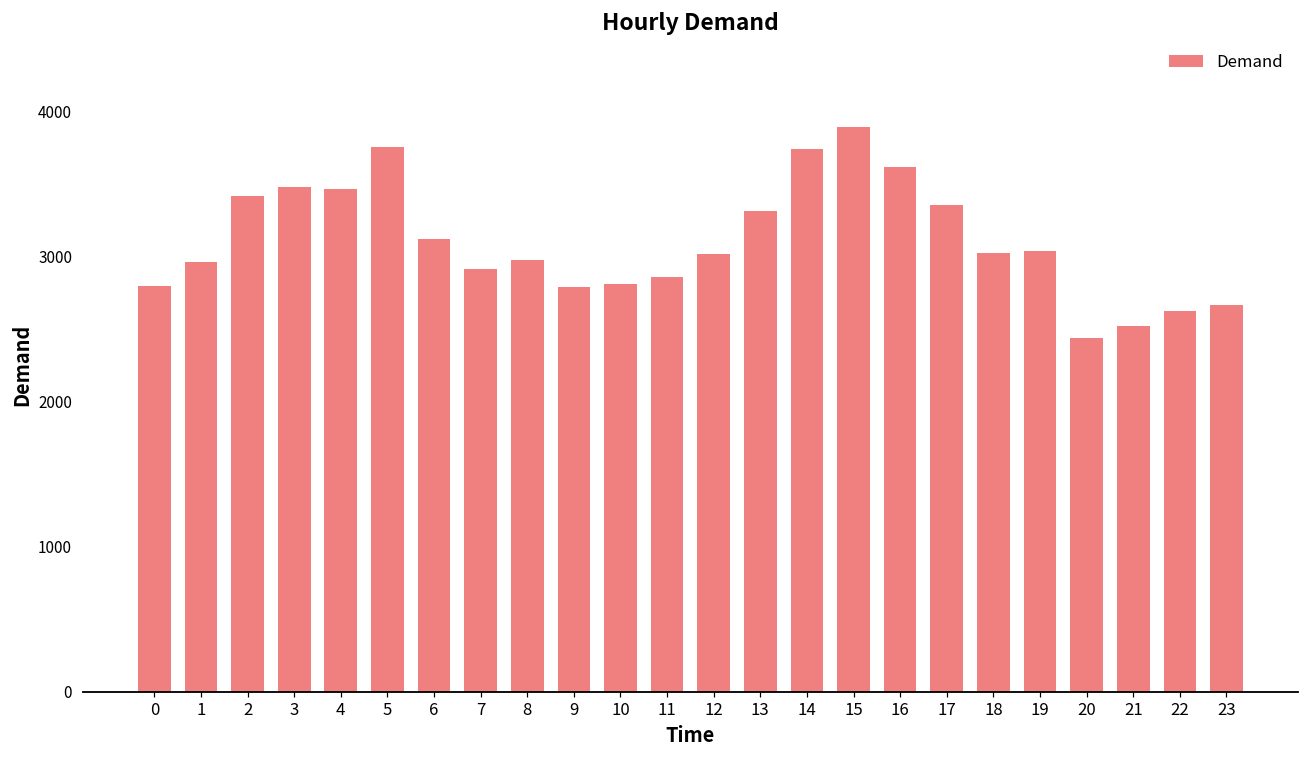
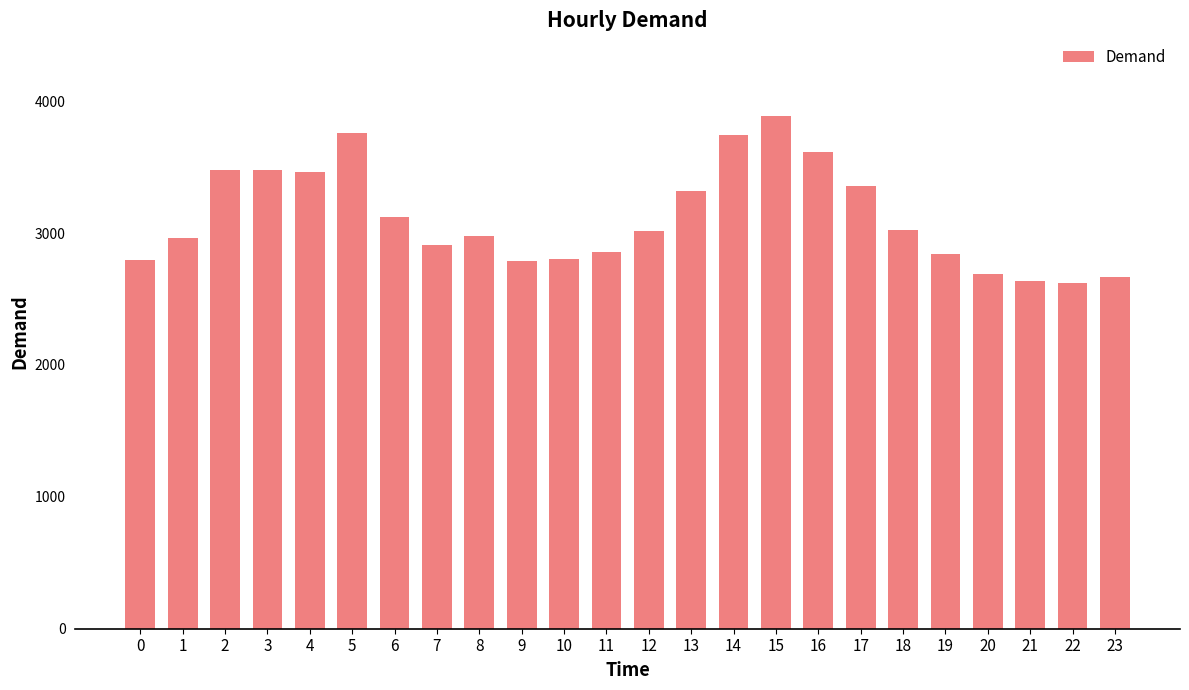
2: 3420 -> 3480
19: 3040 -> 2840
20: 2430 -> 2690
21: 2520 -> 2640
